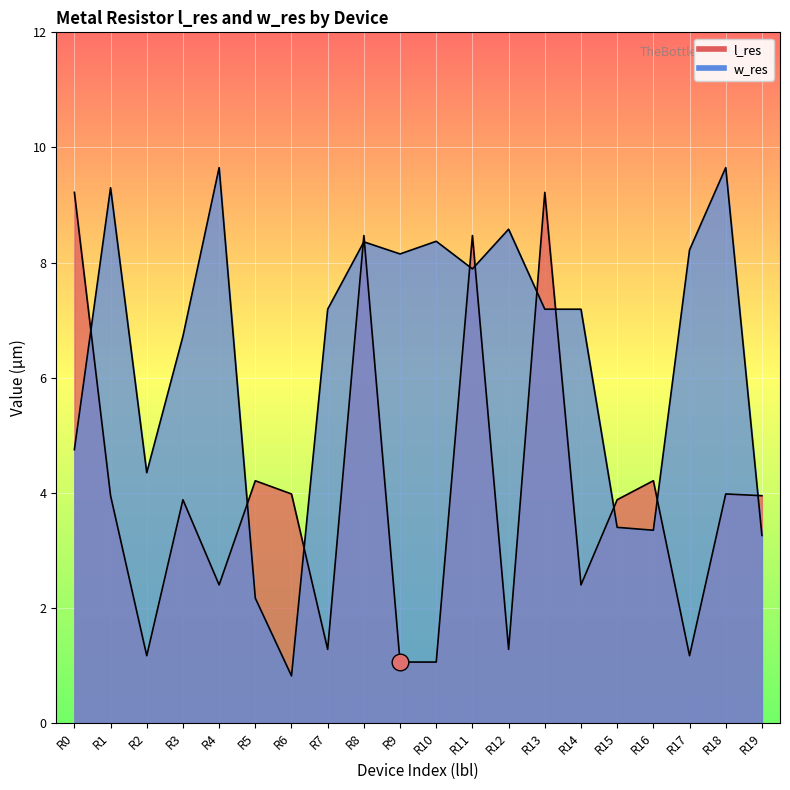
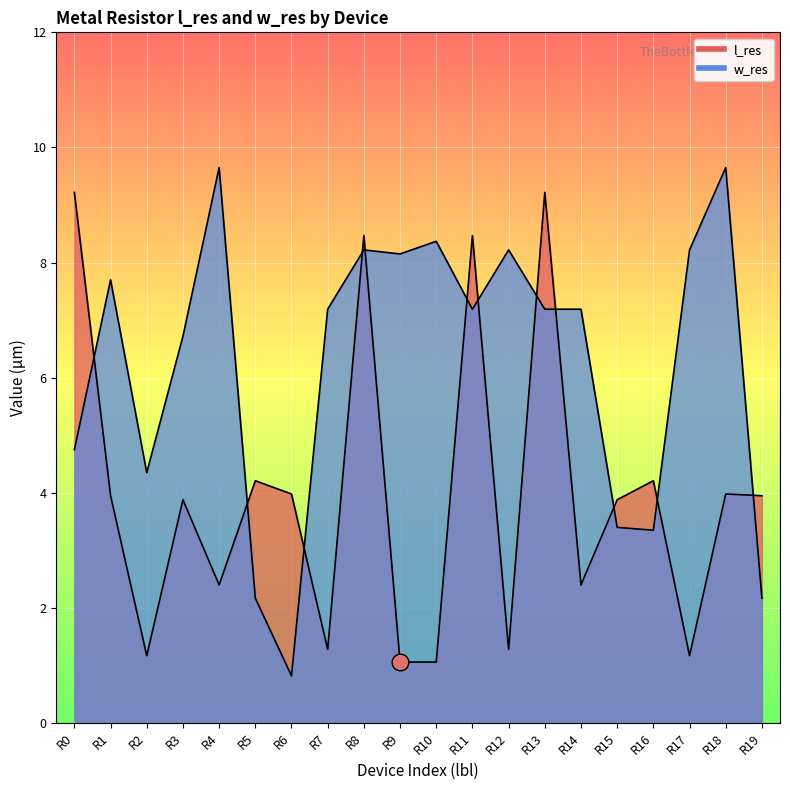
w_res, R1: 9.3 -> 7.7
w_res, R8: 8.4 -> 8.2
w_res, R11: 7.9 -> 7.2
w_res, R12: 8.6 -> 8.2
w_res, R19: 3.3 -> 2.2
